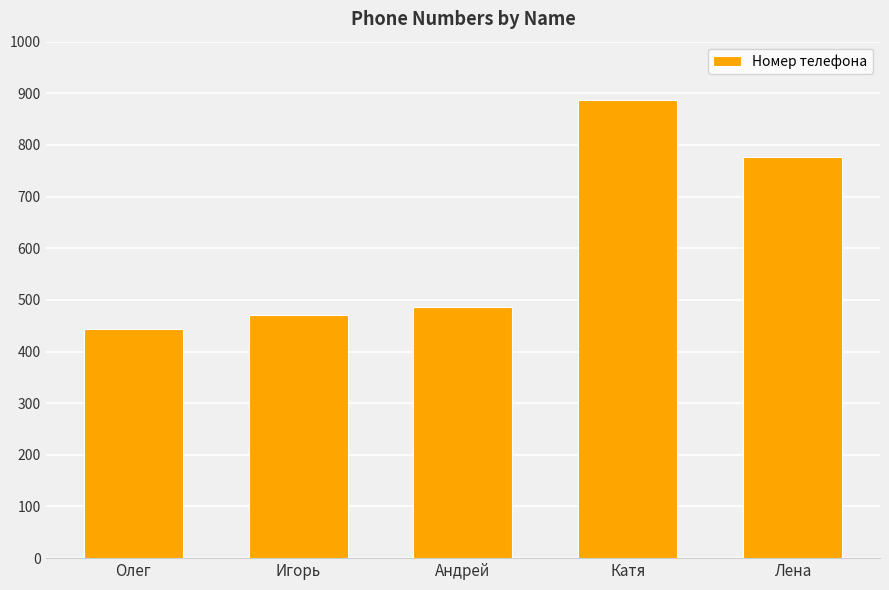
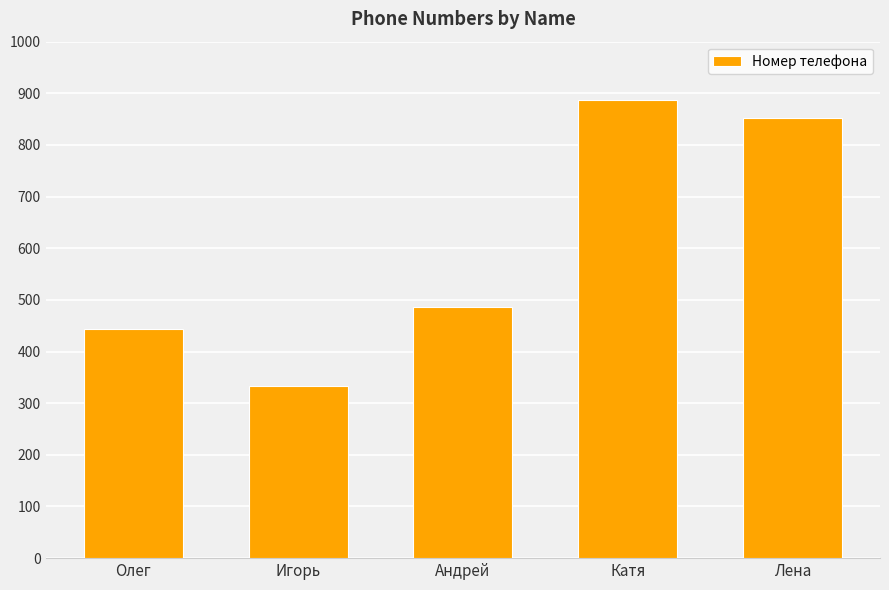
Игорь: 470 -> 330
Лена: 780 -> 850
